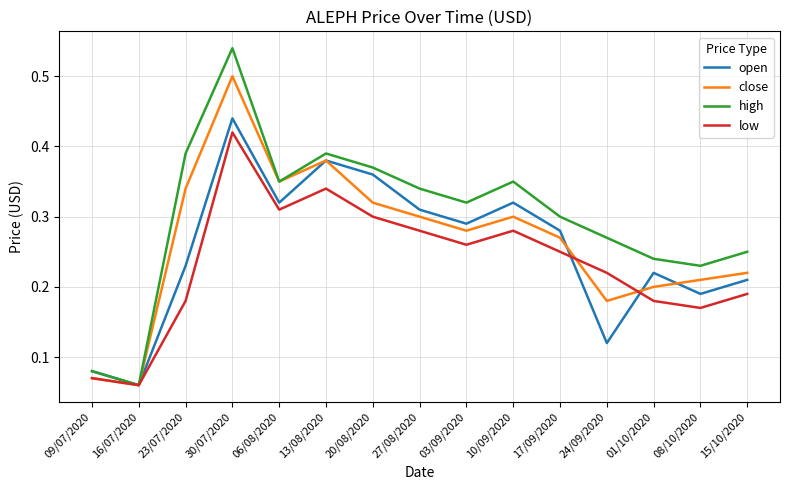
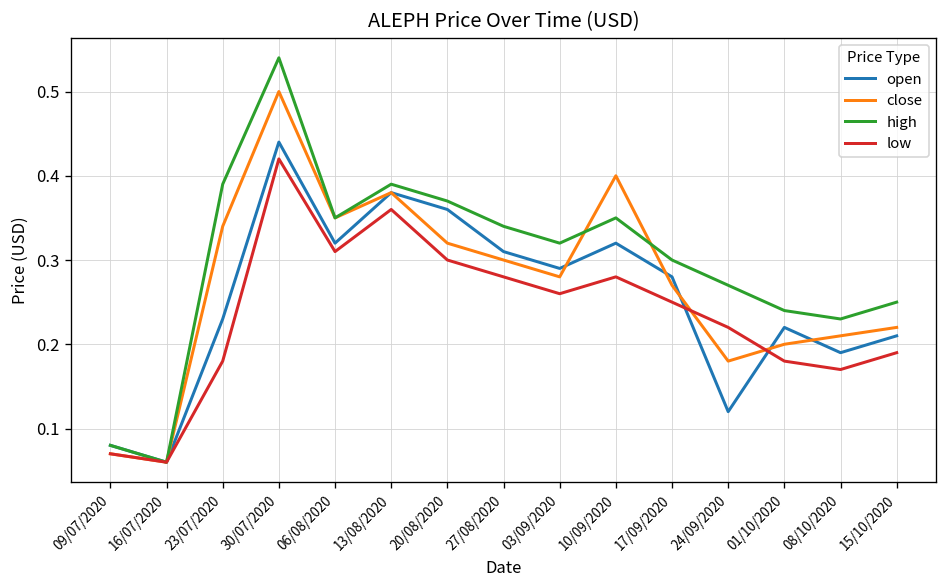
low, 13/08/2020: 0.34 -> 0.36
close, 10/09/2020: 0.3 -> 0.4
